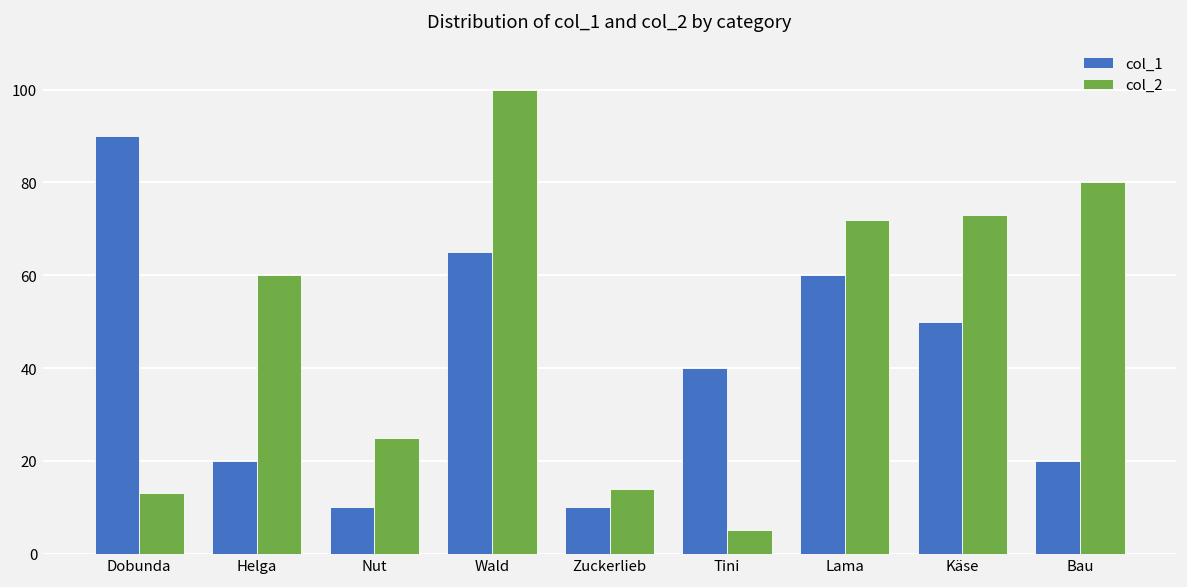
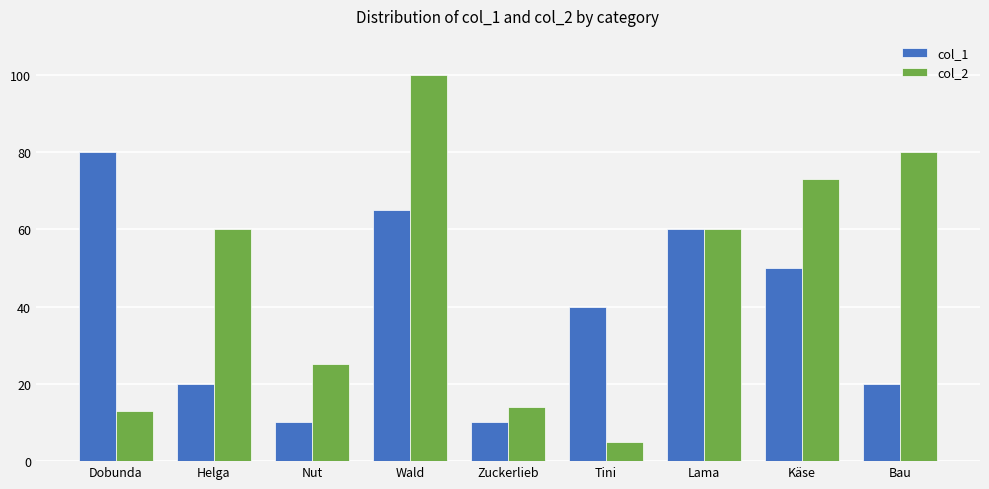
col_1, Dobunda: 90 -> 80
col_2, Lama: 72 -> 60
